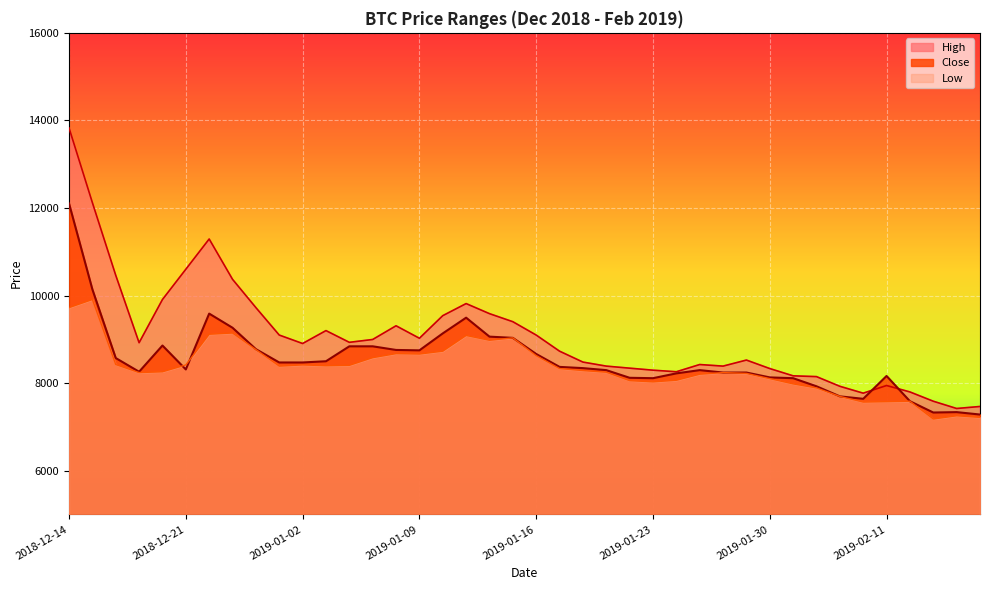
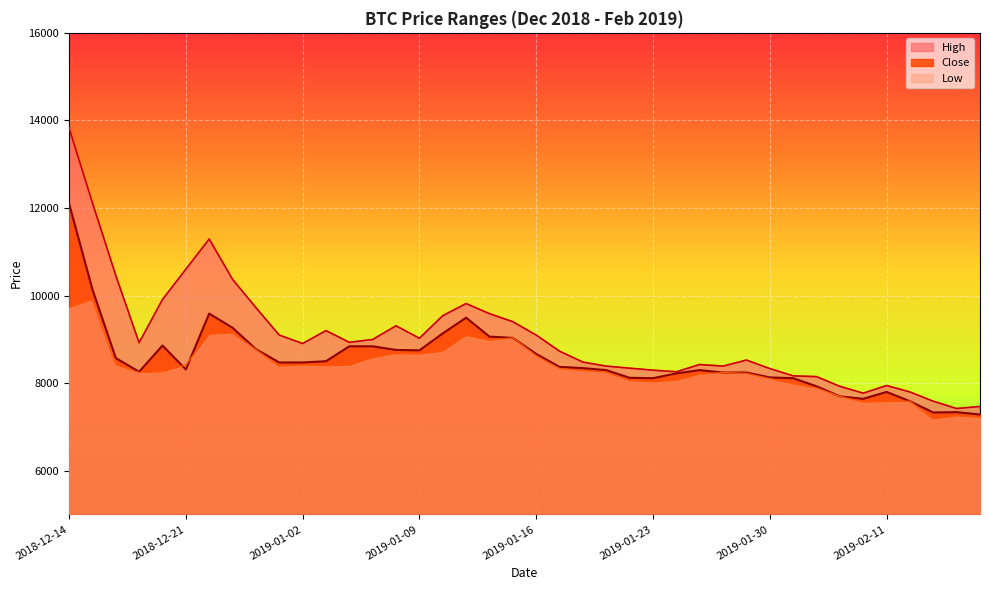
Close, 2019-02-11: 8200 -> 7800
